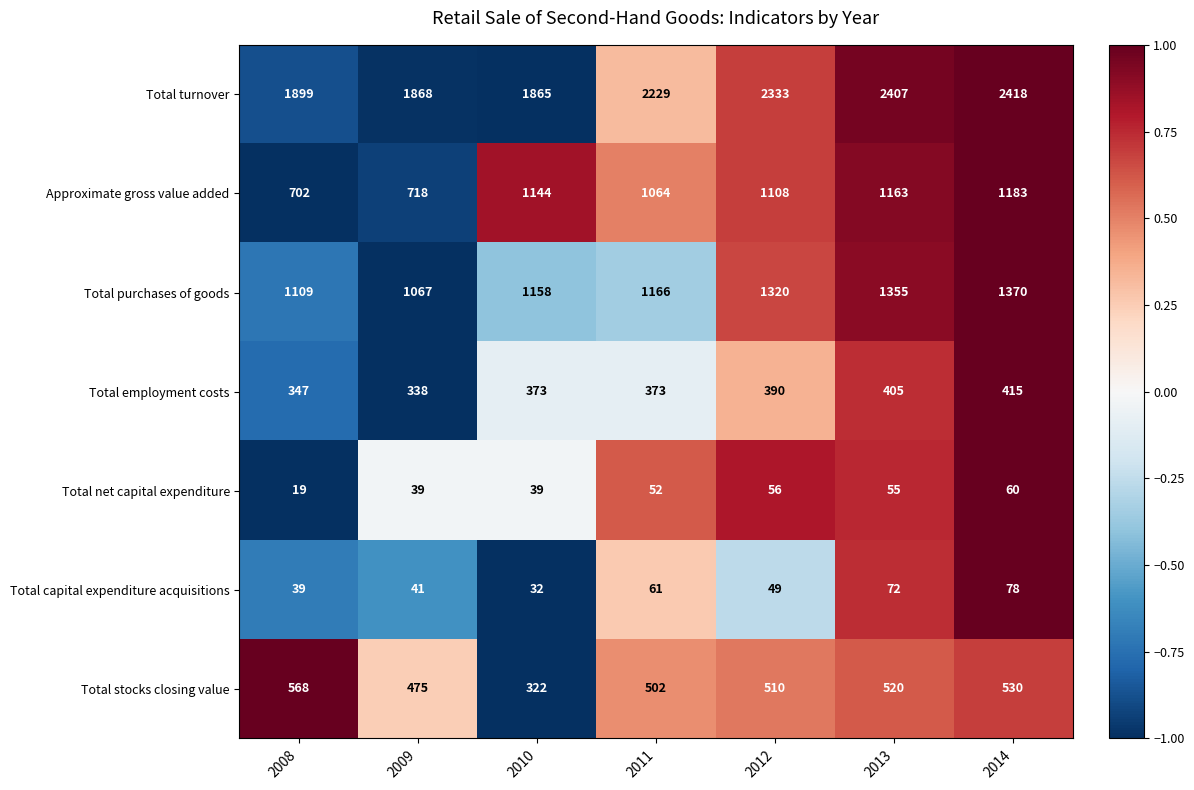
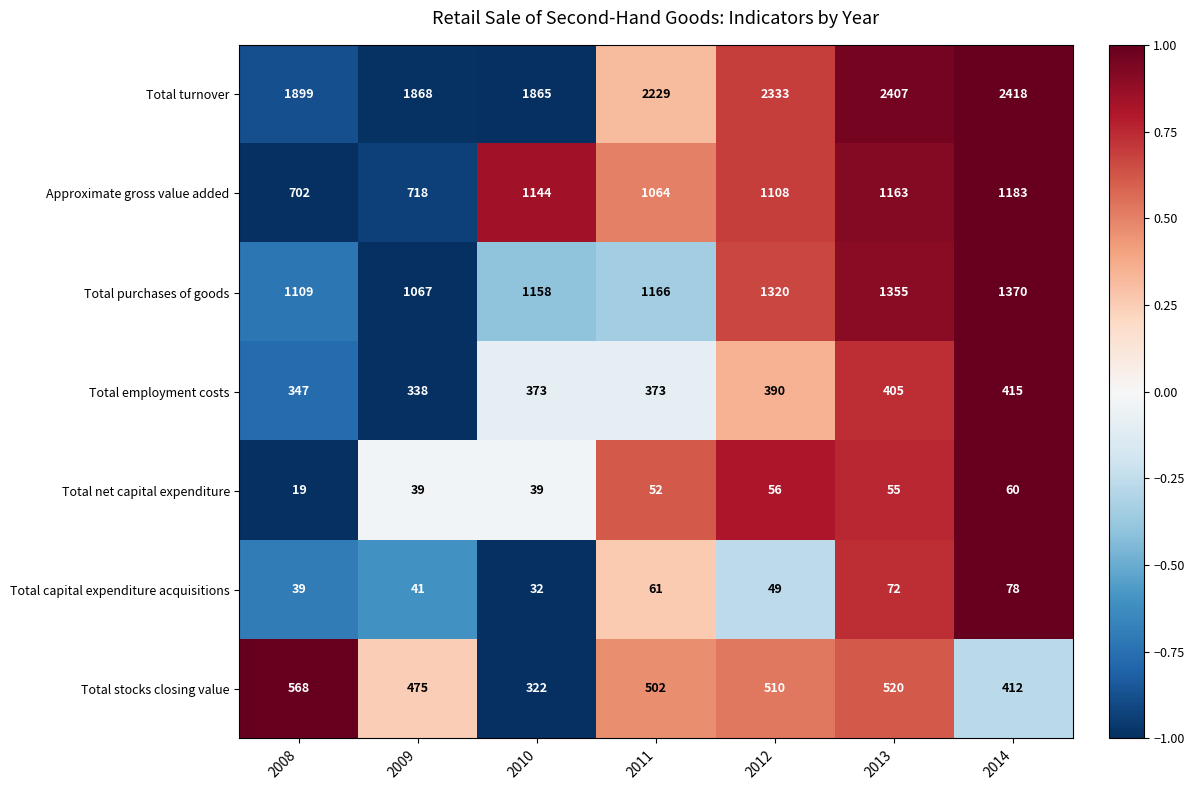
Total stocks closing value, 2014: 530 -> 412
